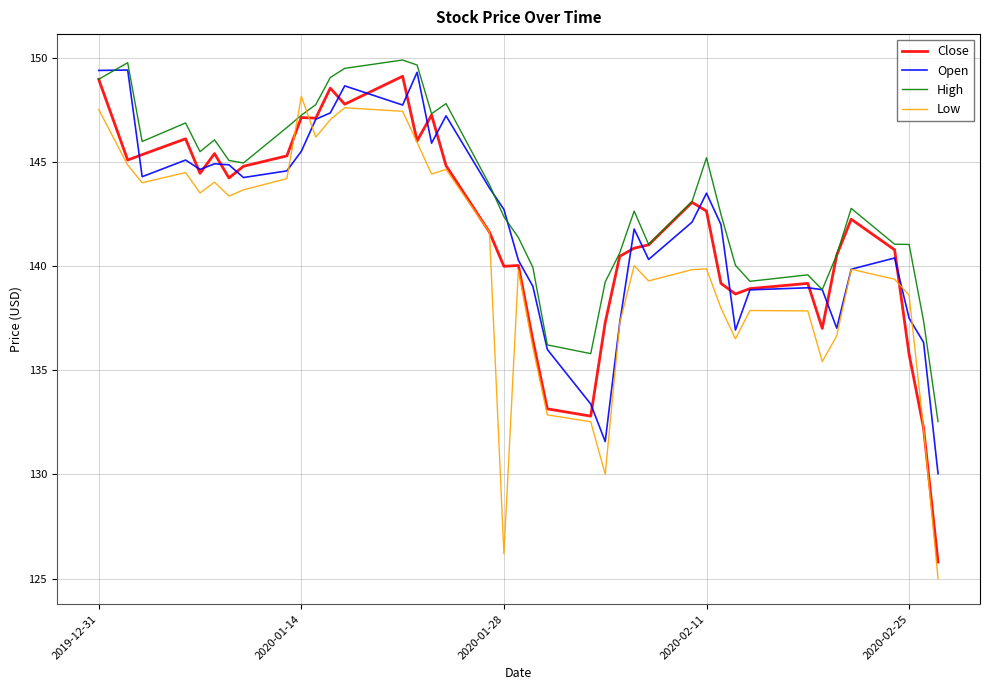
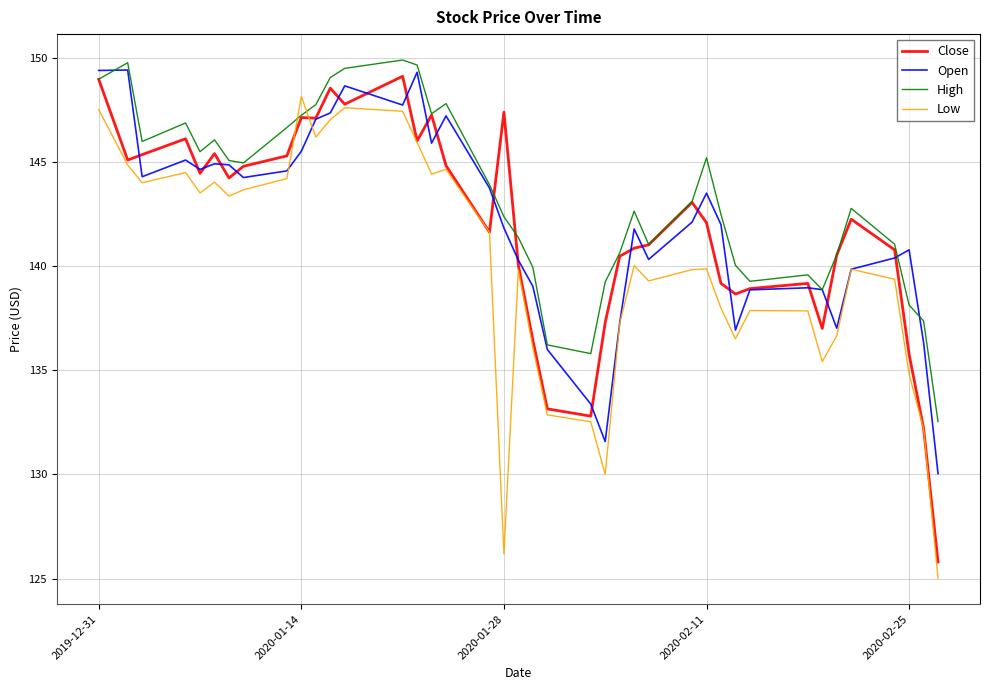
Close, 2020-01-28: 140.0 -> 147.4
Open, 2020-01-28: 142.7 -> 141.8
Close, 2020-02-11: 142.6 -> 142.1
Open, 2020-02-25: 137.5 -> 140.8
High, 2020-02-25: 141.0 -> 138.1
Low, 2020-02-25: 138.6 -> 134.8
